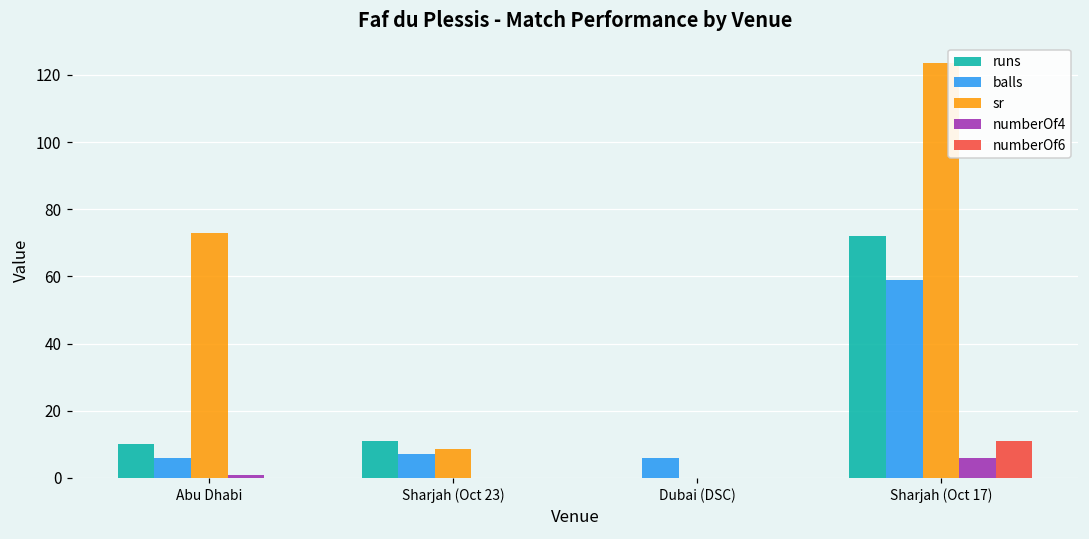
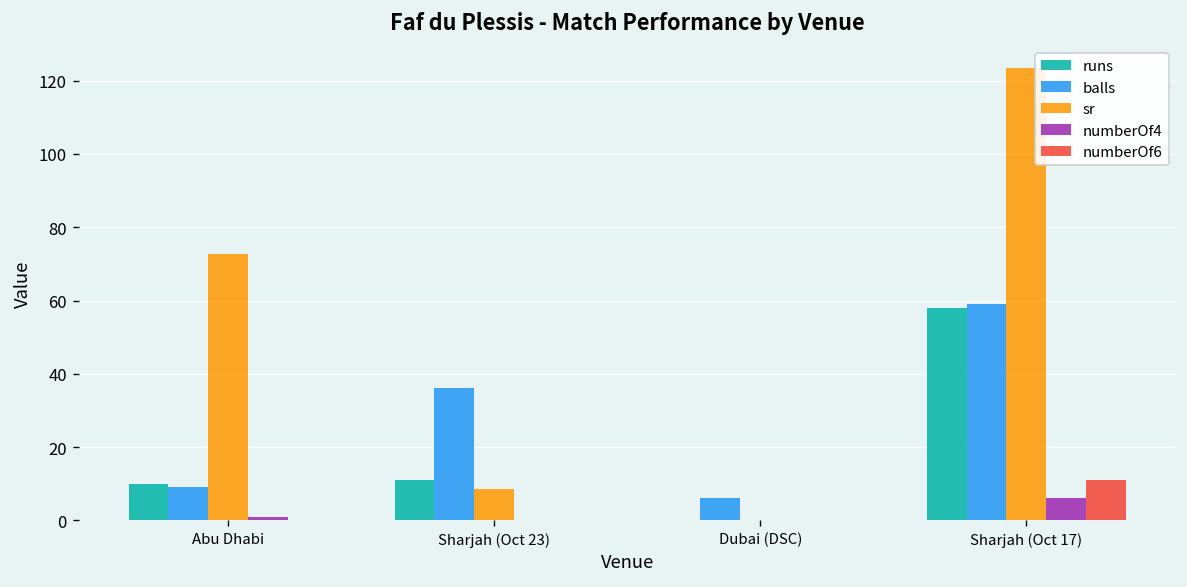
balls, Abu Dhabi: 6 -> 9
balls, Sharjah (Oct 23): 7 -> 36
runs, Sharjah (Oct 17): 72 -> 58
